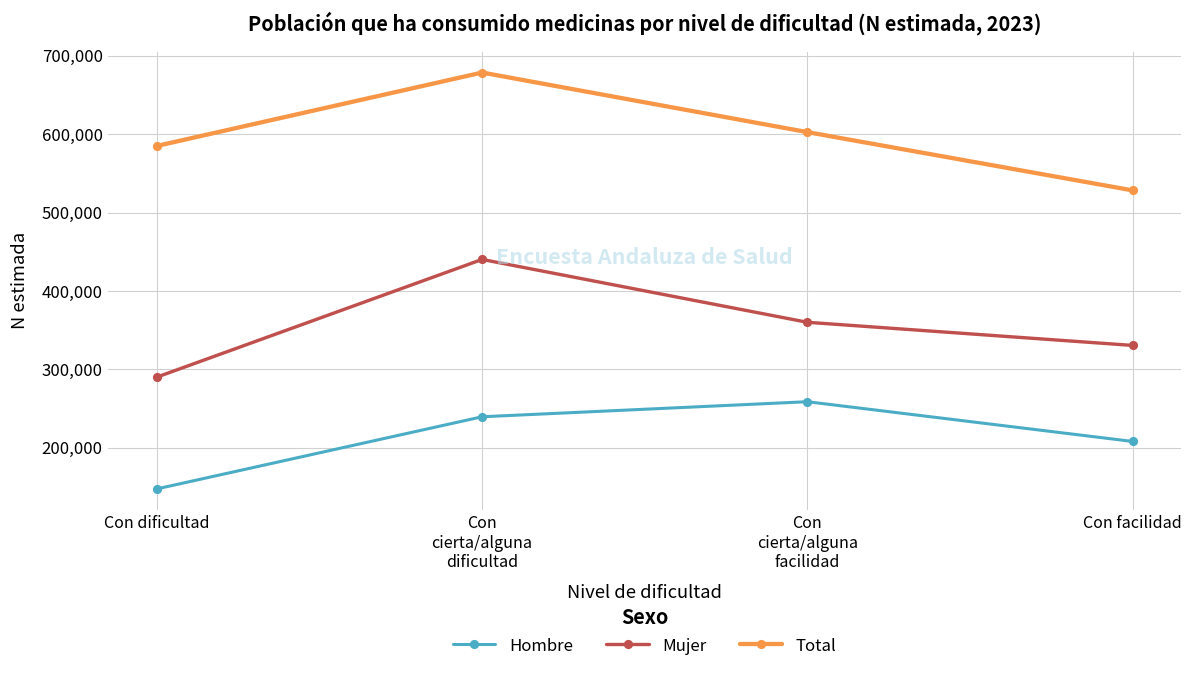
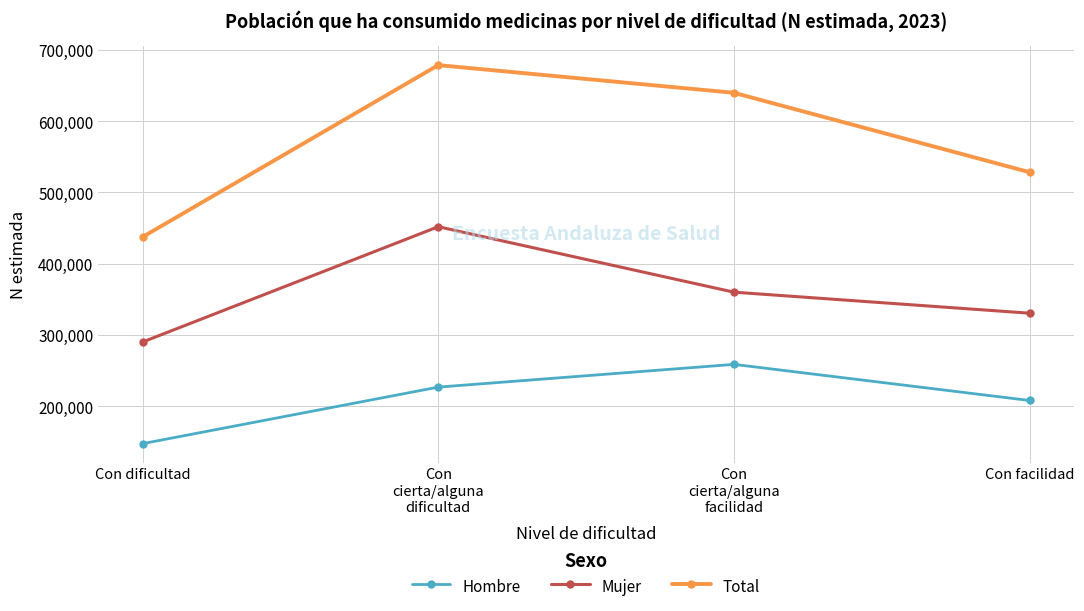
Total, Con dificultad: 580,000 -> 440,000
Hombre, Con cierta/alguna dificultad: 240,000 -> 230,000
Mujer, Con cierta/alguna dificultad: 440,000 -> 450,000
Total, Con cierta/alguna facilidad: 600,000 -> 640,000
